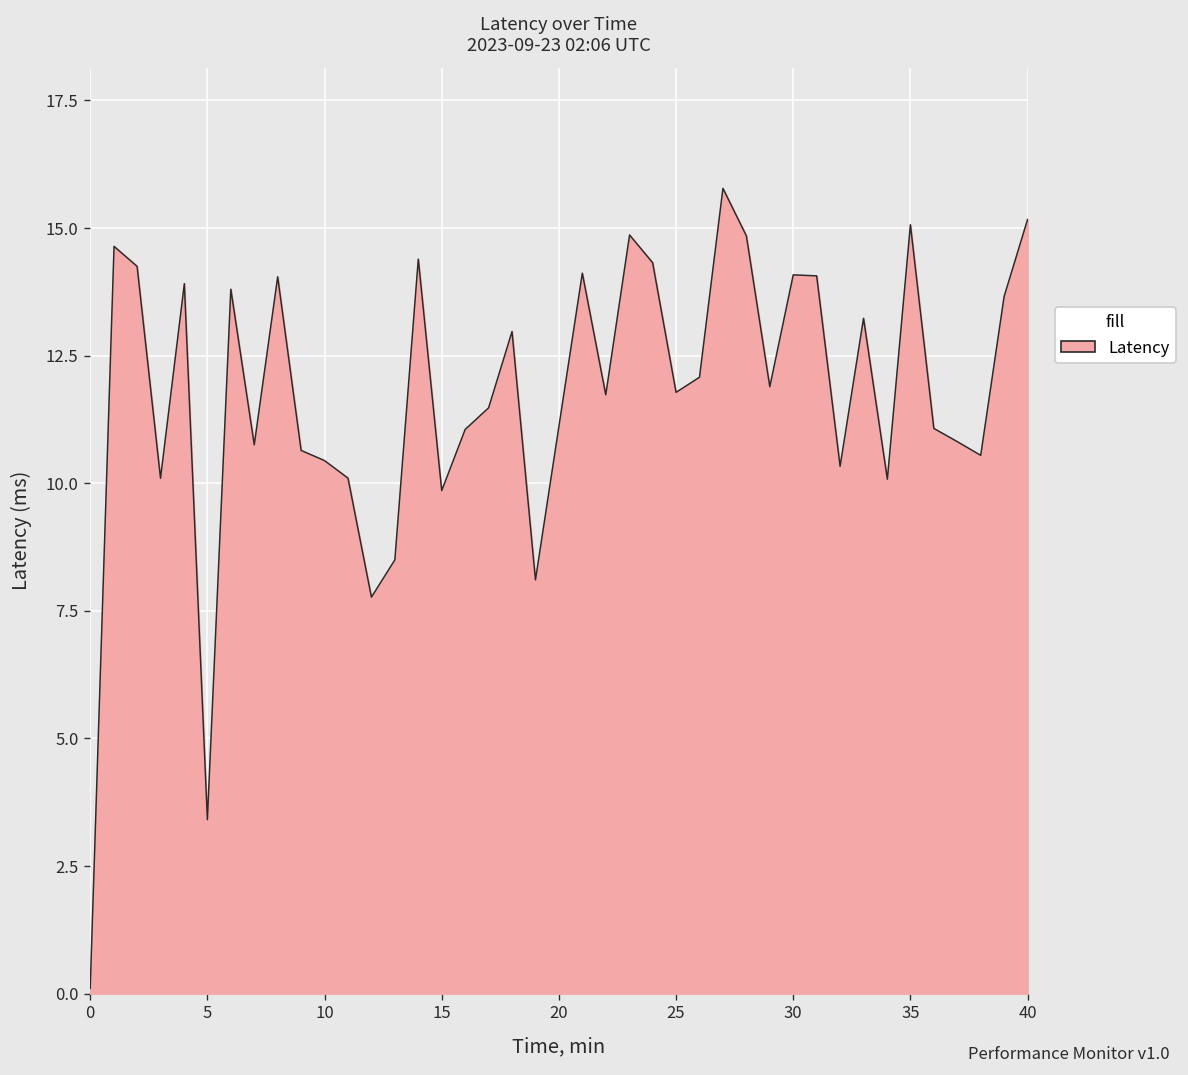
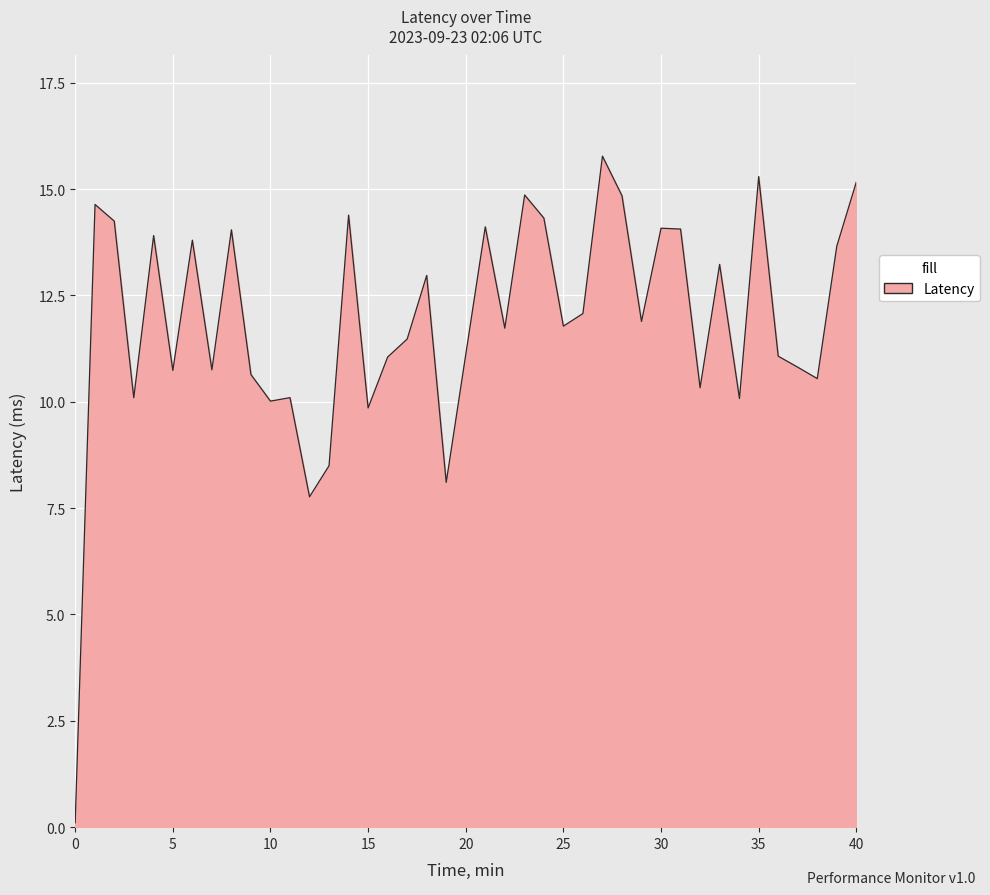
5: 3.4 -> 10.7
10: 10.4 -> 10.0
35: 15.1 -> 15.3
